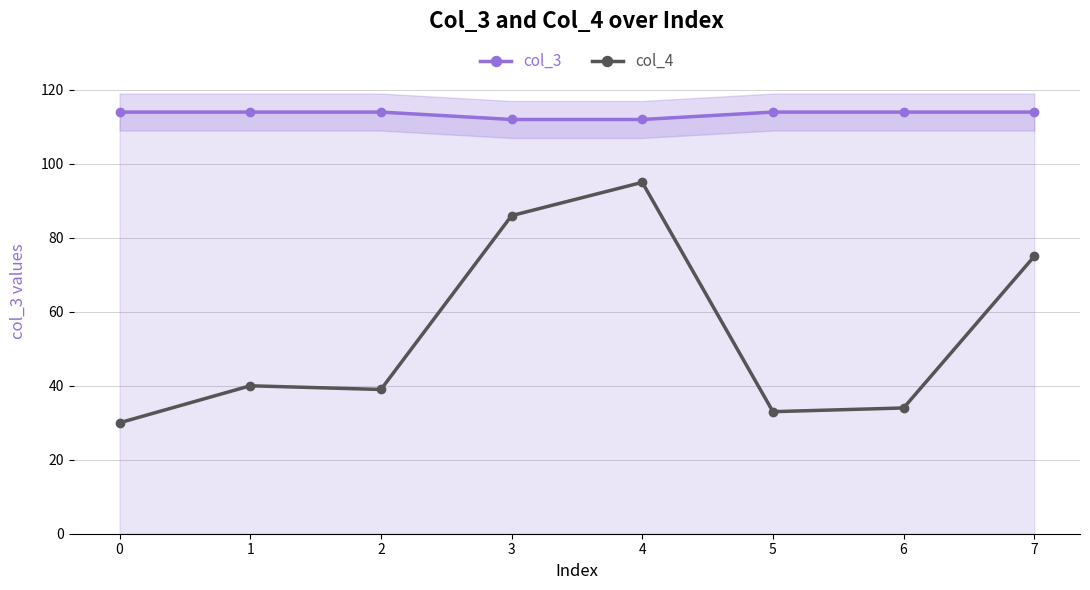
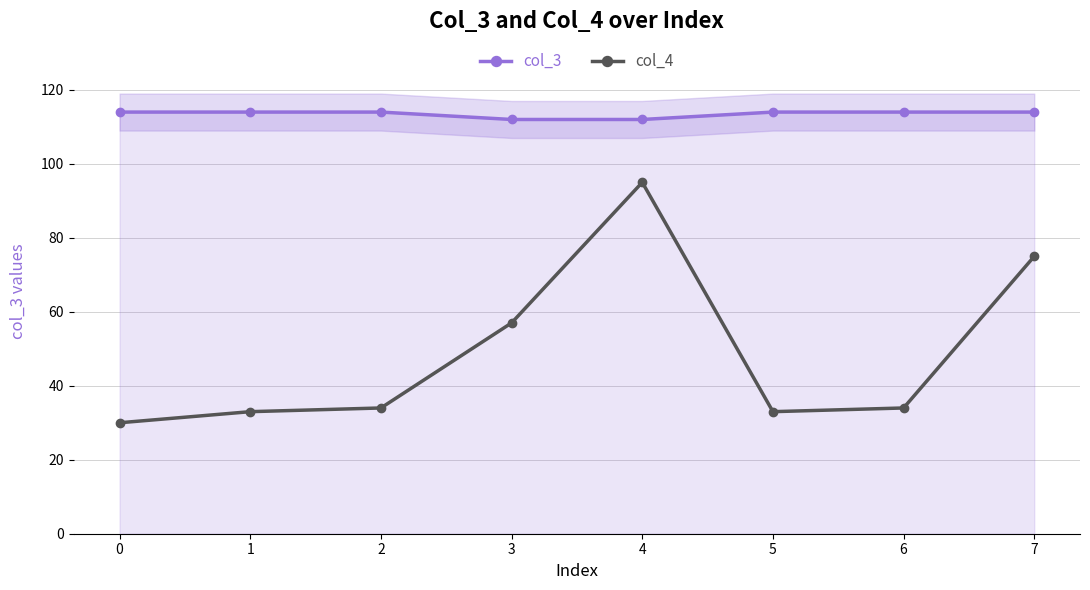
col_4, 1: 40 -> 33
col_4, 2: 39 -> 34
col_4, 3: 86 -> 57
